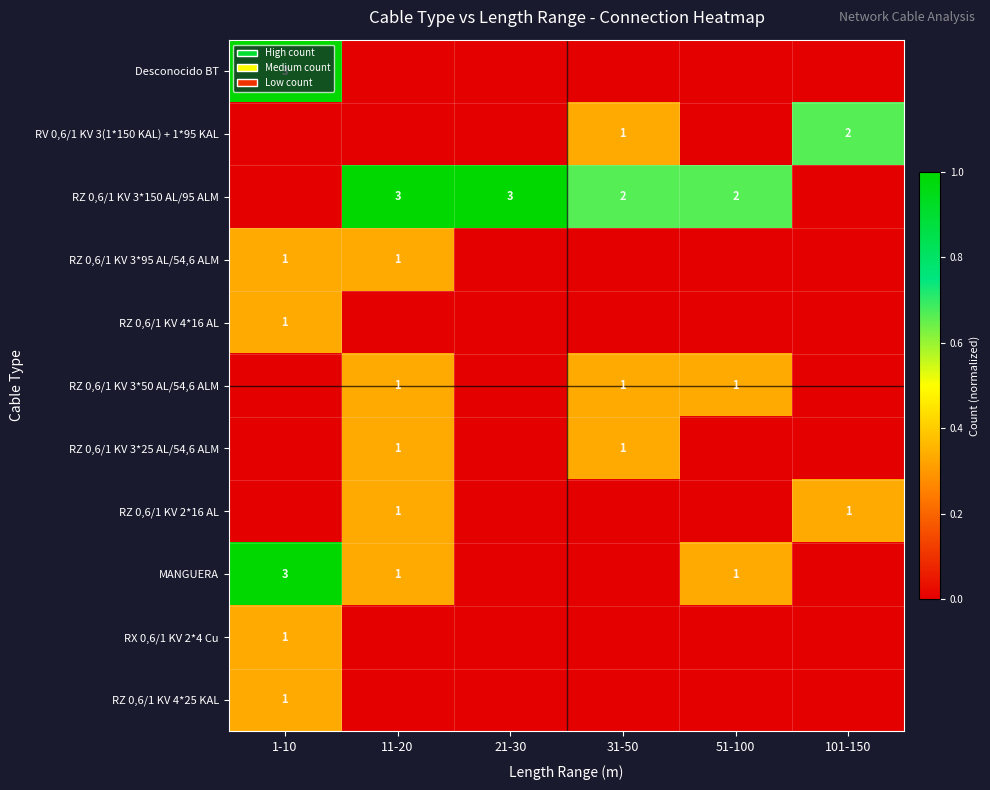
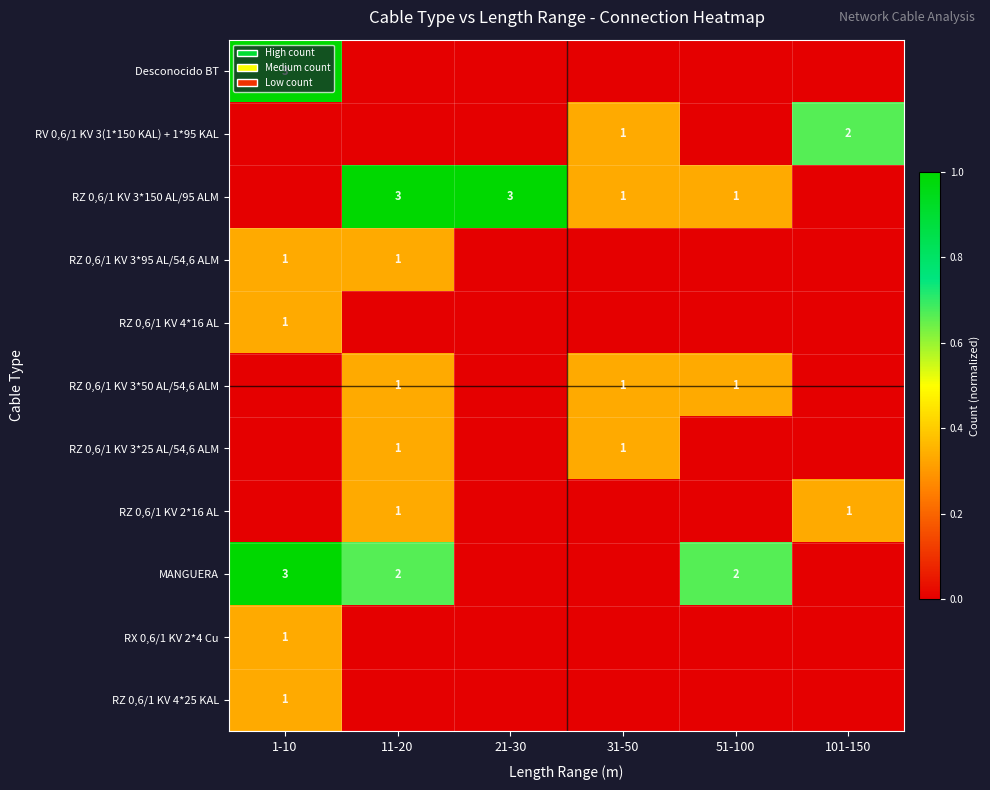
RZ 0,6/1 KV 3*150 AL/95 ALM, 31-50: 2 -> 1
RZ 0,6/1 KV 3*150 AL/95 ALM, 51-100: 2 -> 1
MANGUERA, 11-20: 1 -> 2
MANGUERA, 51-100: 1 -> 2
